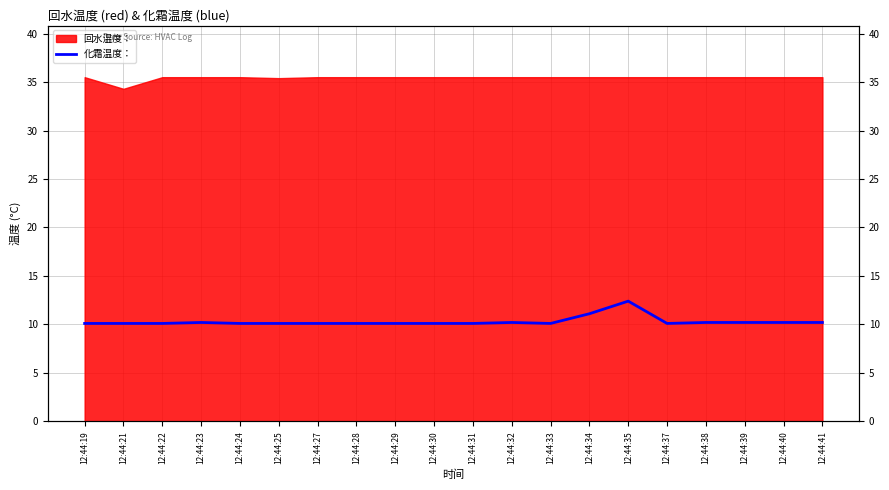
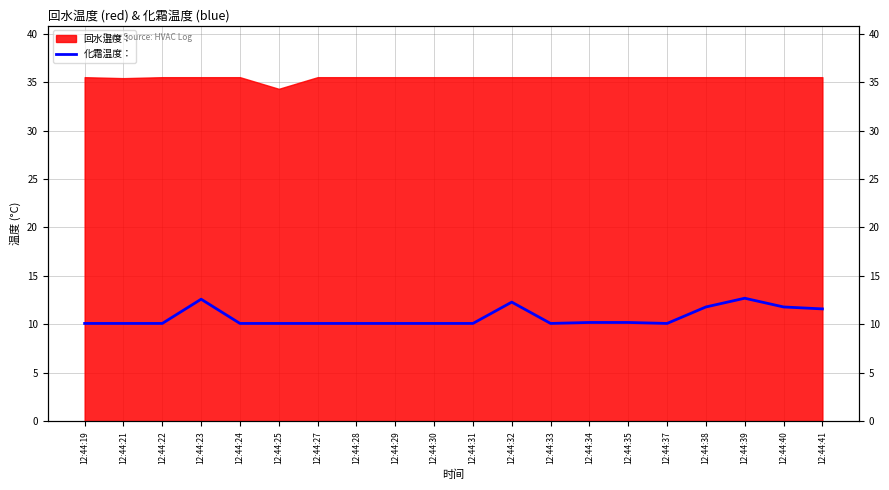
回水温度：, 12:44:21: 34 -> 35
化霜温度：, 12:44:23: 10 -> 13
回水温度：, 12:44:25: 35 -> 34
化霜温度：, 12:44:32: 10 -> 12
化霜温度：, 12:44:34: 11 -> 10
化霜温度：, 12:44:35: 12 -> 10
化霜温度：, 12:44:38: 10 -> 12
化霜温度：, 12:44:39: 10 -> 13
化霜温度：, 12:44:40: 10 -> 12
化霜温度：, 12:44:41: 10 -> 12
